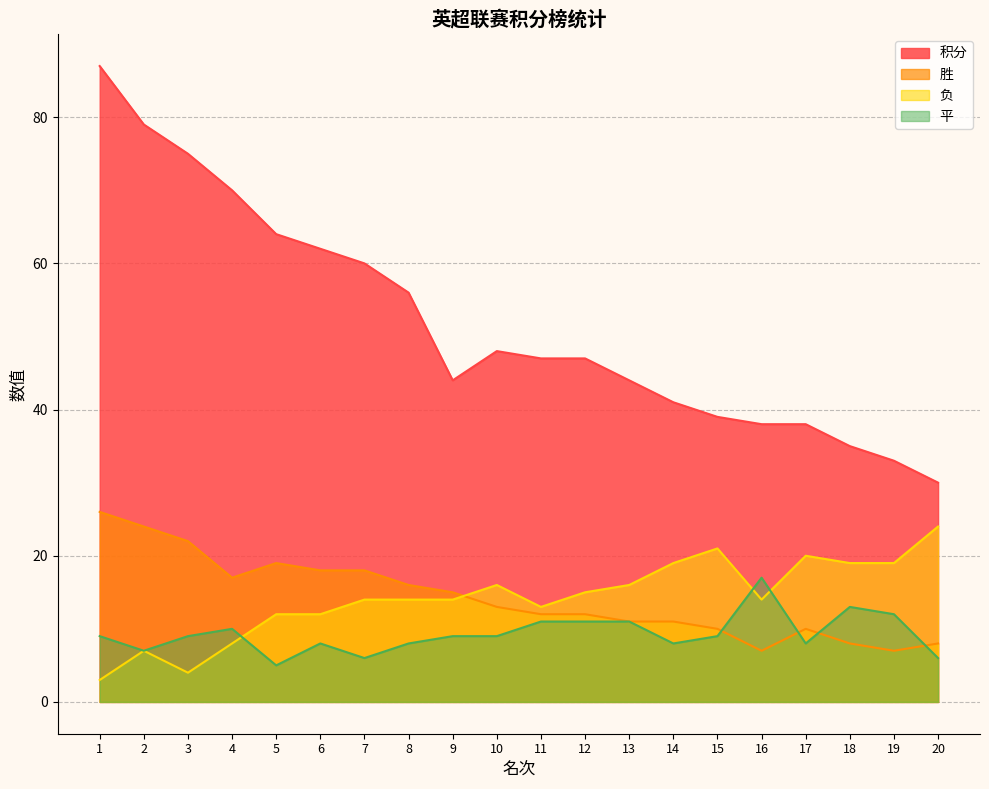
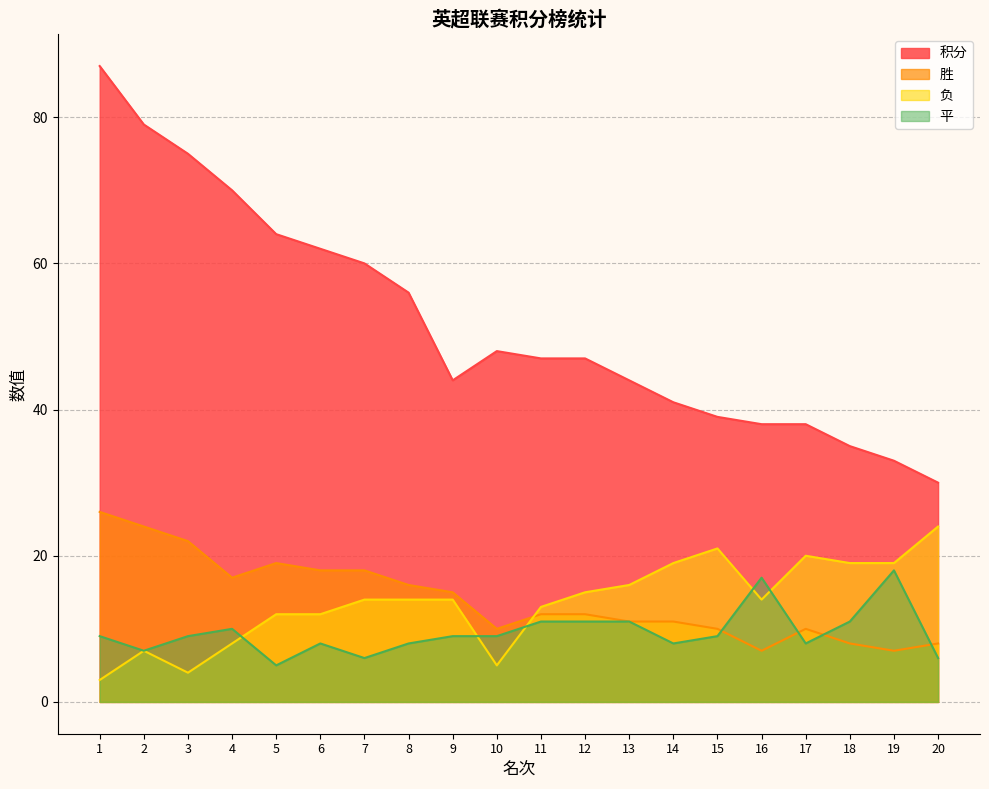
胜, 10: 13 -> 10
负, 10: 16 -> 5
平, 18: 13 -> 11
平, 19: 12 -> 18
